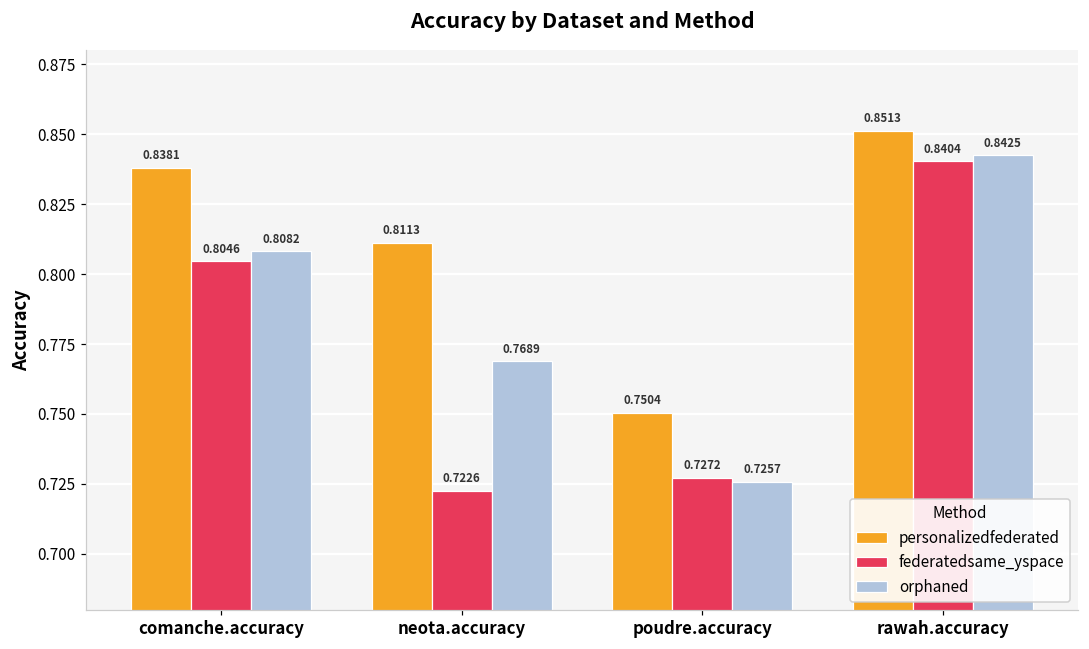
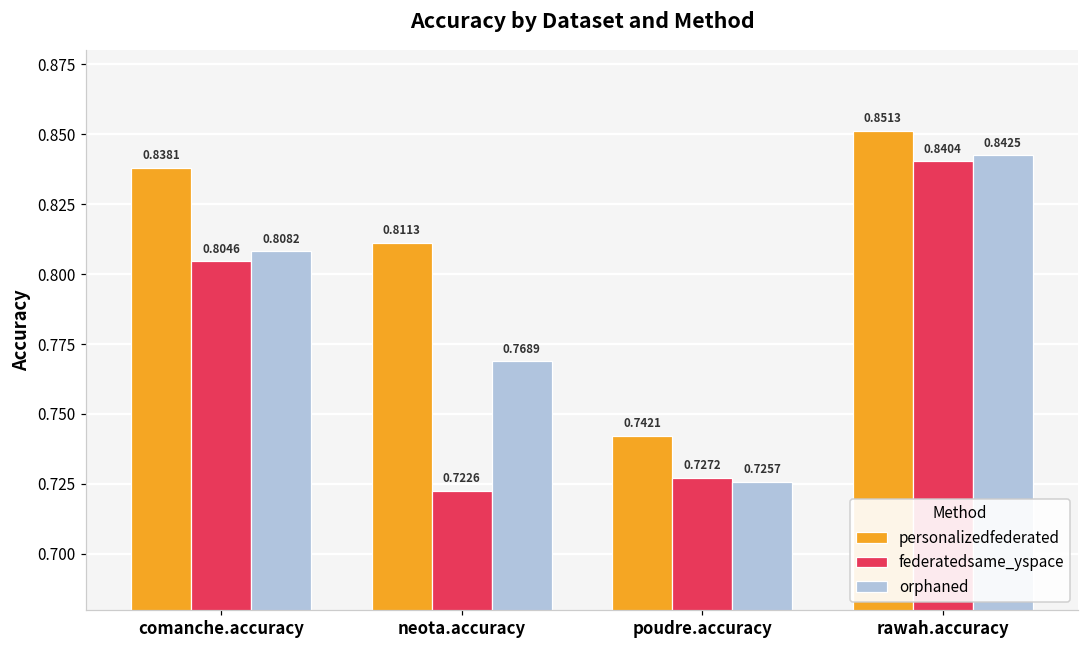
personalizedfederated, poudre.accuracy: 0.7504 -> 0.7421
